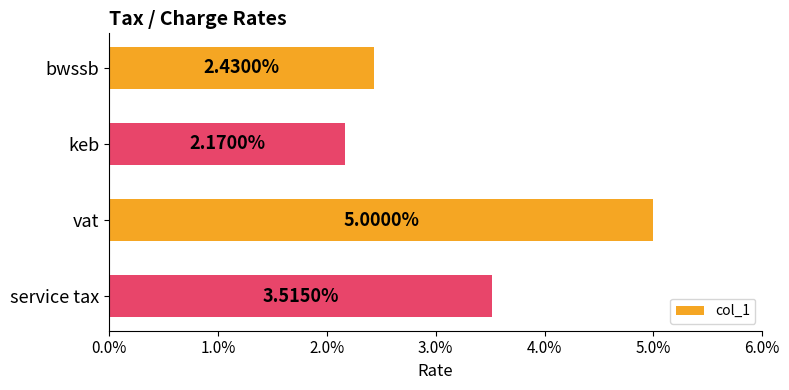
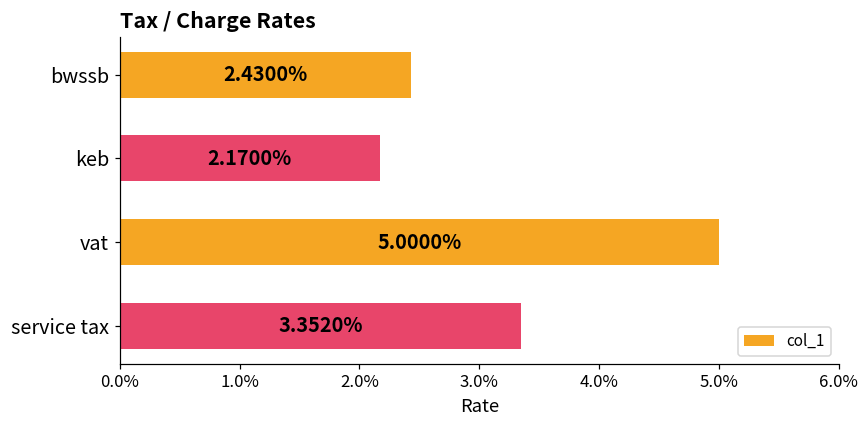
service tax: 3.5150% -> 3.3520%
